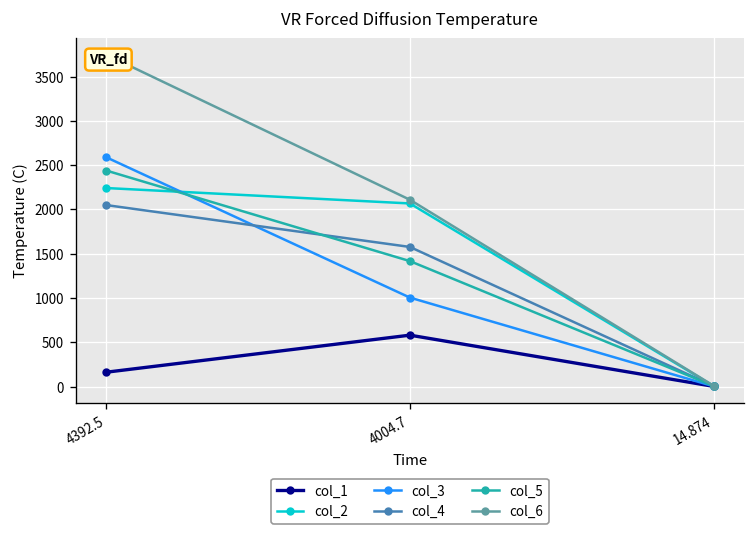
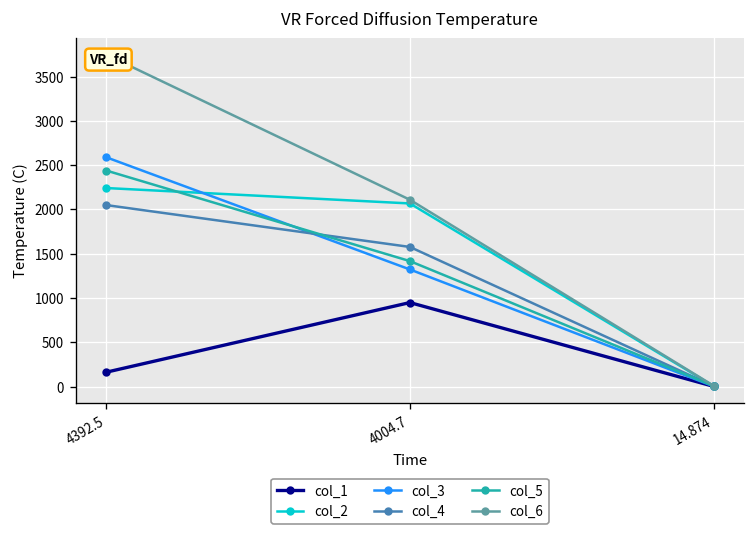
col_1, 4004.7: 600 -> 900
col_3, 4004.7: 1000 -> 1300
